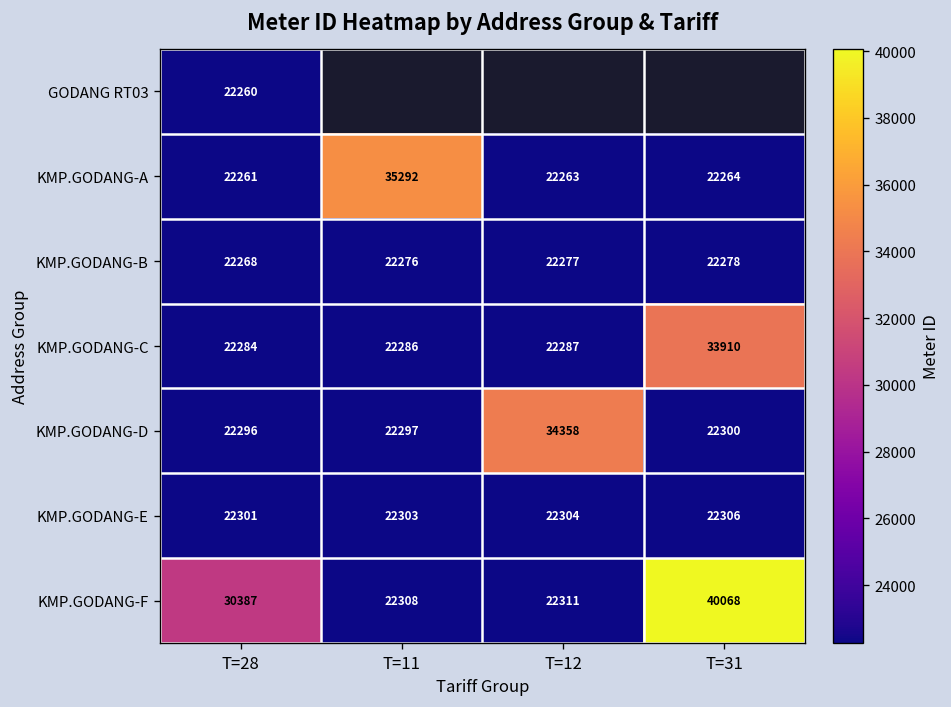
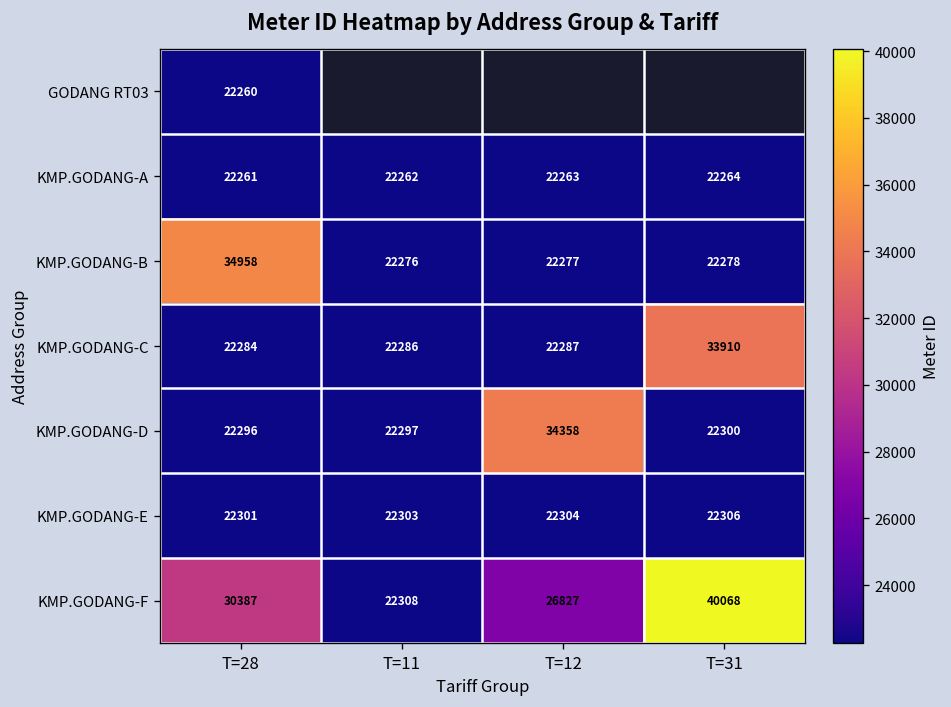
KMP.GODANG-A, T=11: 35292 -> 22262
KMP.GODANG-B, T=28: 22268 -> 34958
KMP.GODANG-F, T=12: 22311 -> 26827
